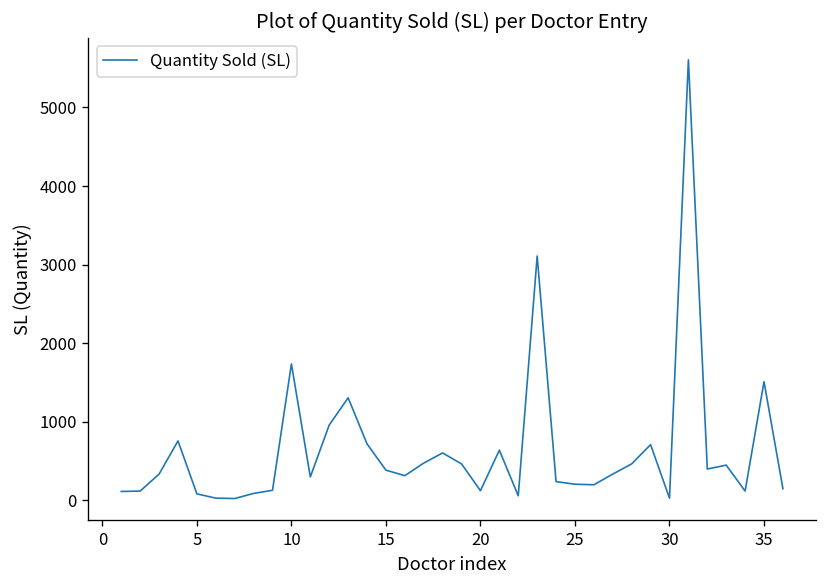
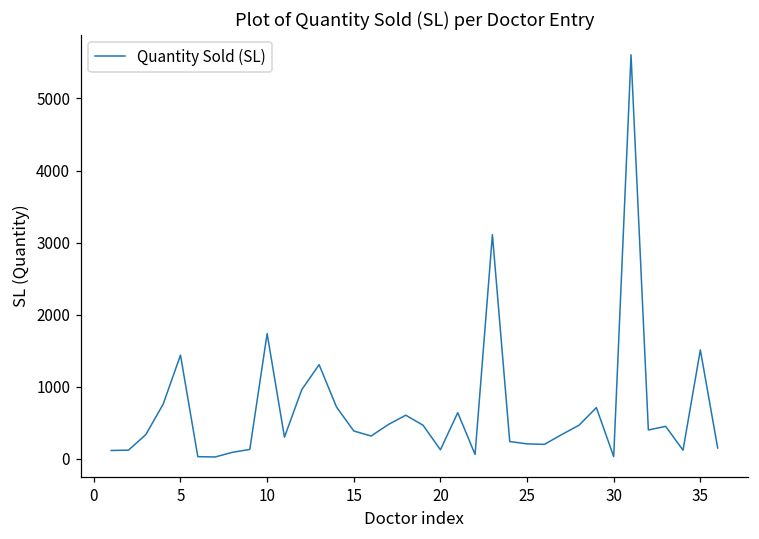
5: 100 -> 1400
